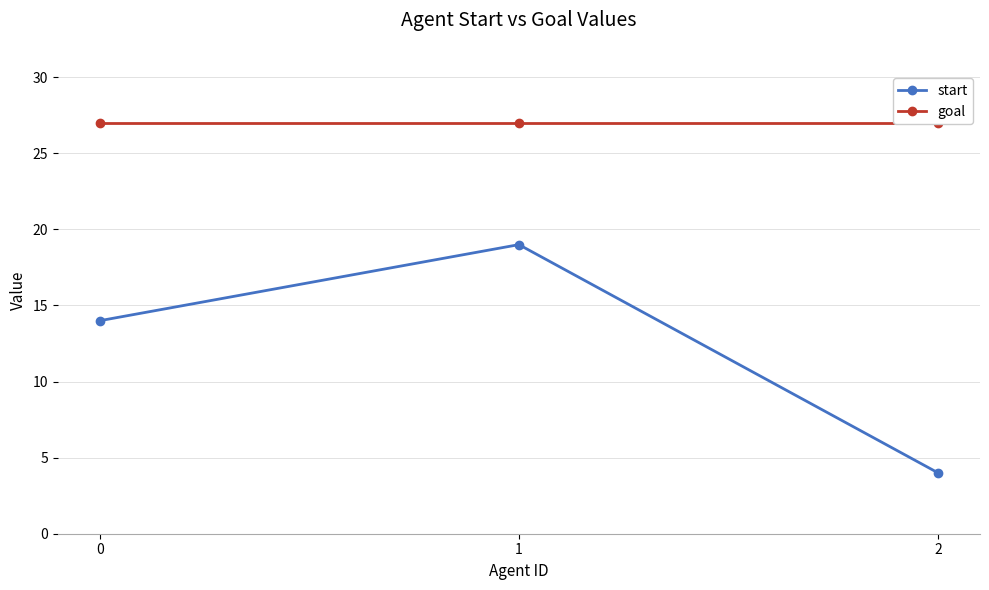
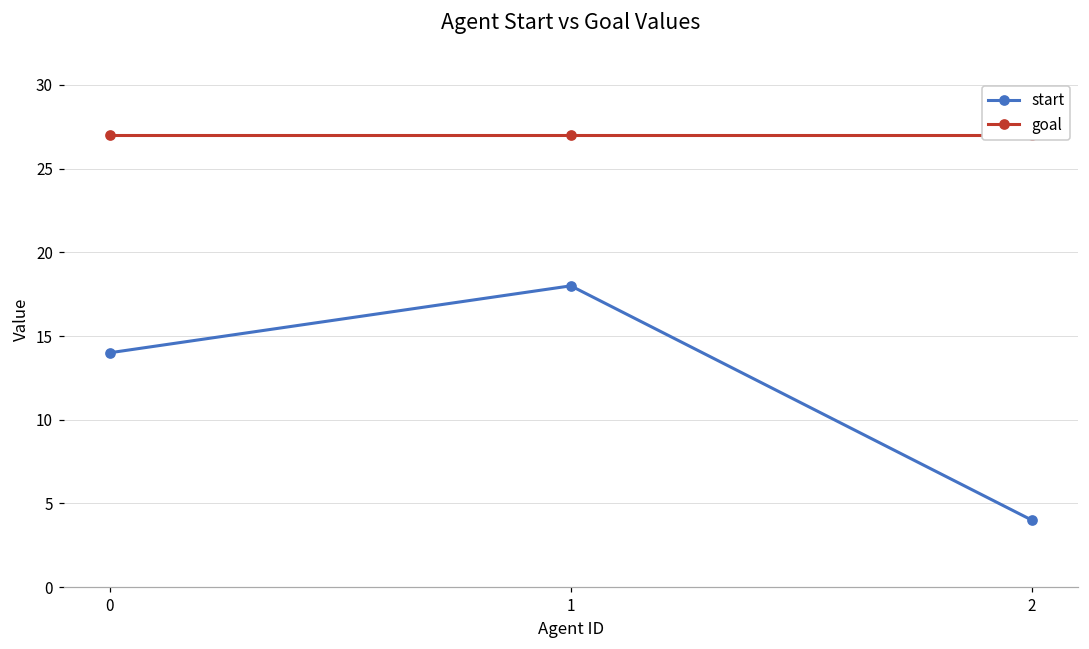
start, 1: 19 -> 18
